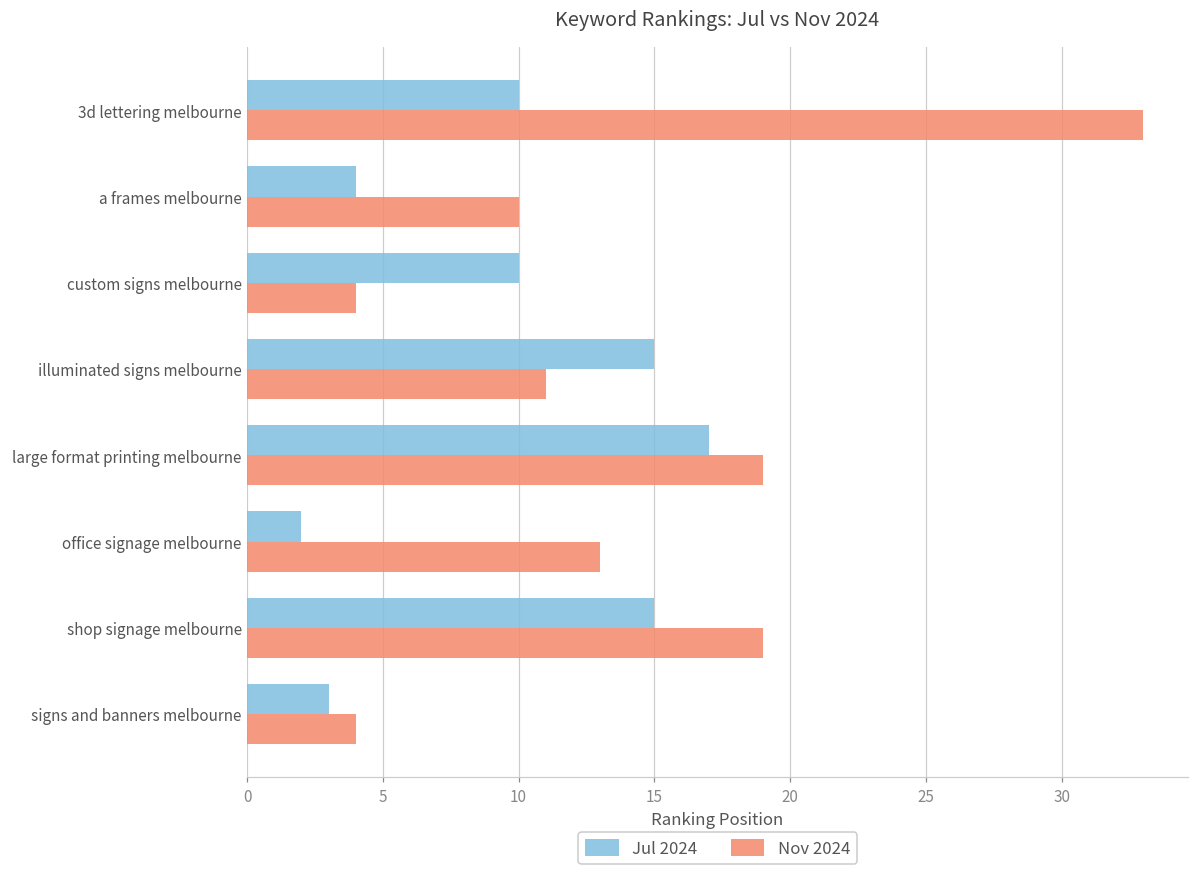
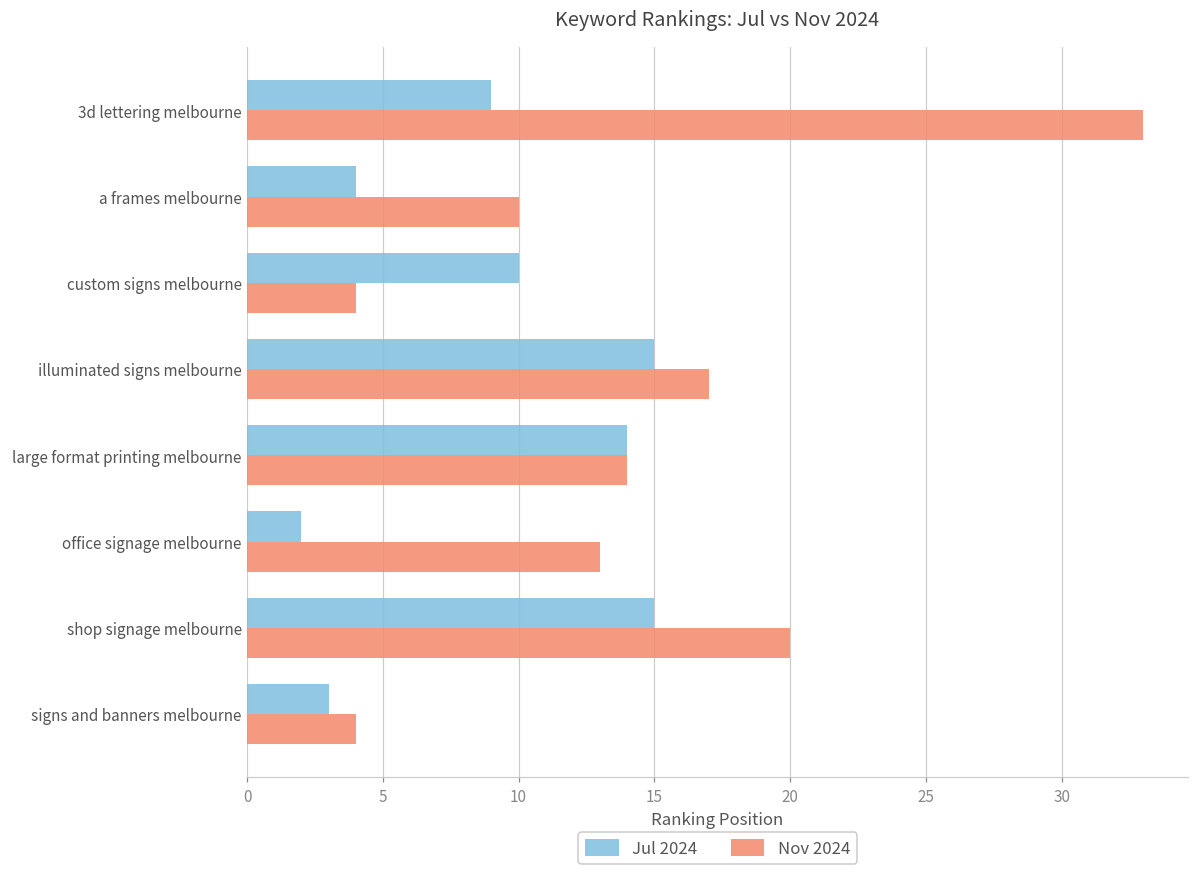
Jul 2024, 3d lettering melbourne: 10 -> 9
Nov 2024, illuminated signs melbourne: 11 -> 17
Jul 2024, large format printing melbourne: 17 -> 14
Nov 2024, large format printing melbourne: 19 -> 14
Nov 2024, shop signage melbourne: 19 -> 20
